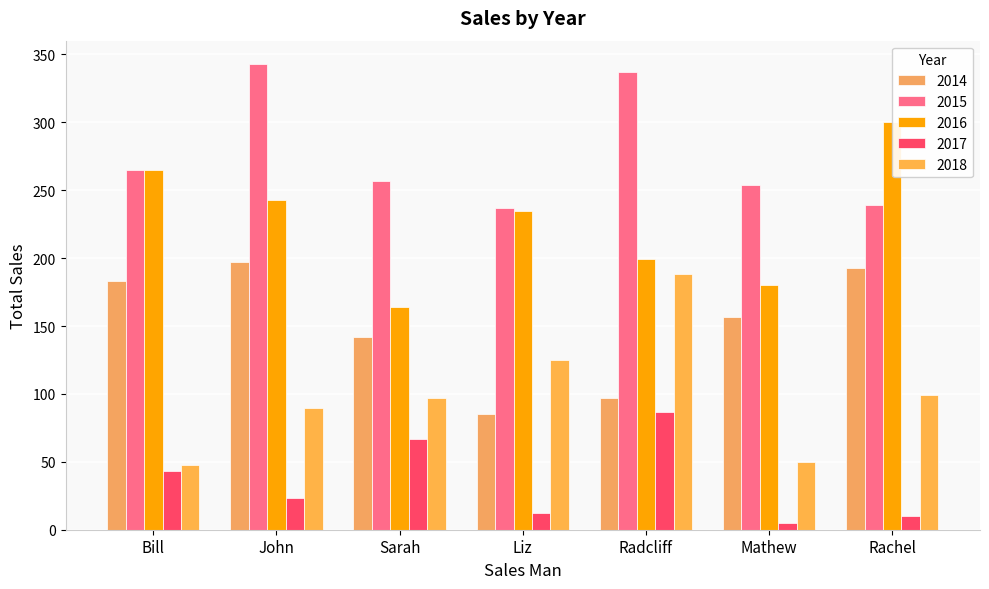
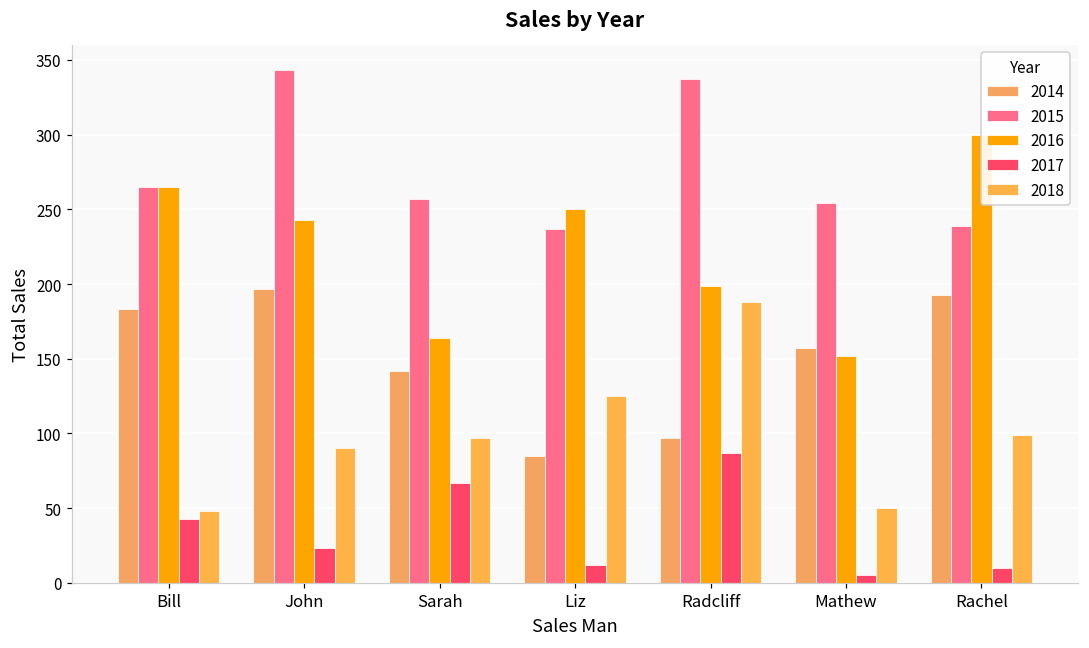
2016, Liz: 235 -> 250
2016, Mathew: 180 -> 152
